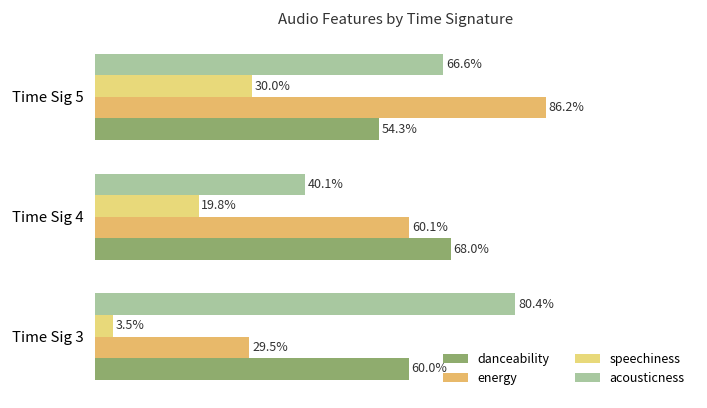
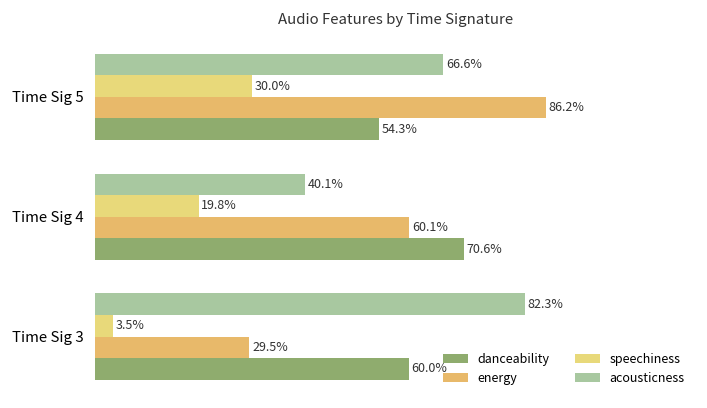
danceability, Time Sig 4: 68.0% -> 70.6%
acousticness, Time Sig 3: 80.4% -> 82.3%
